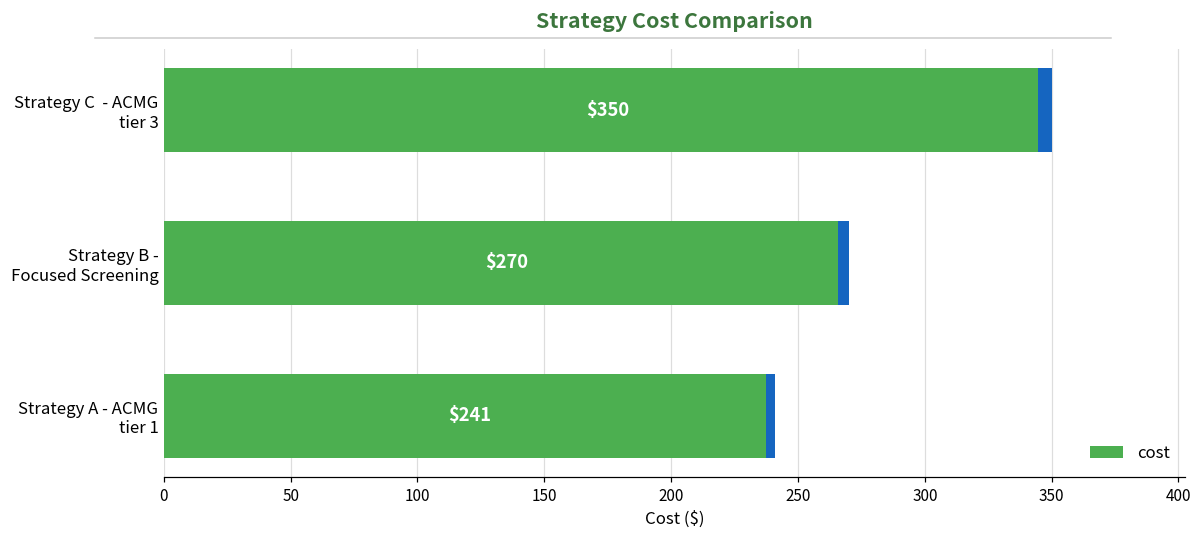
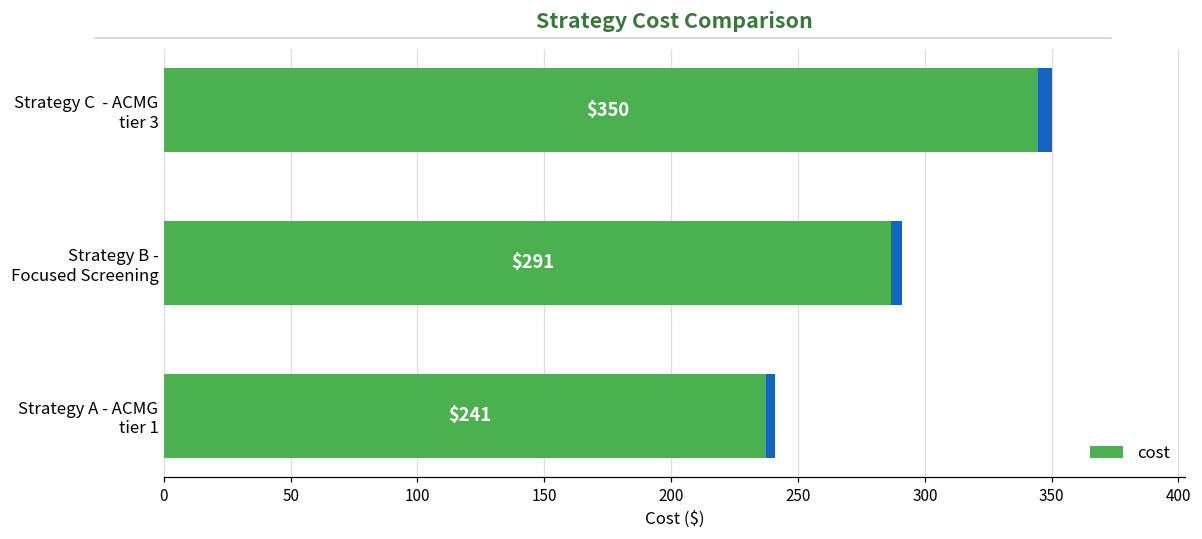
cost, Strategy B - Focused Screening: $270 -> $291
